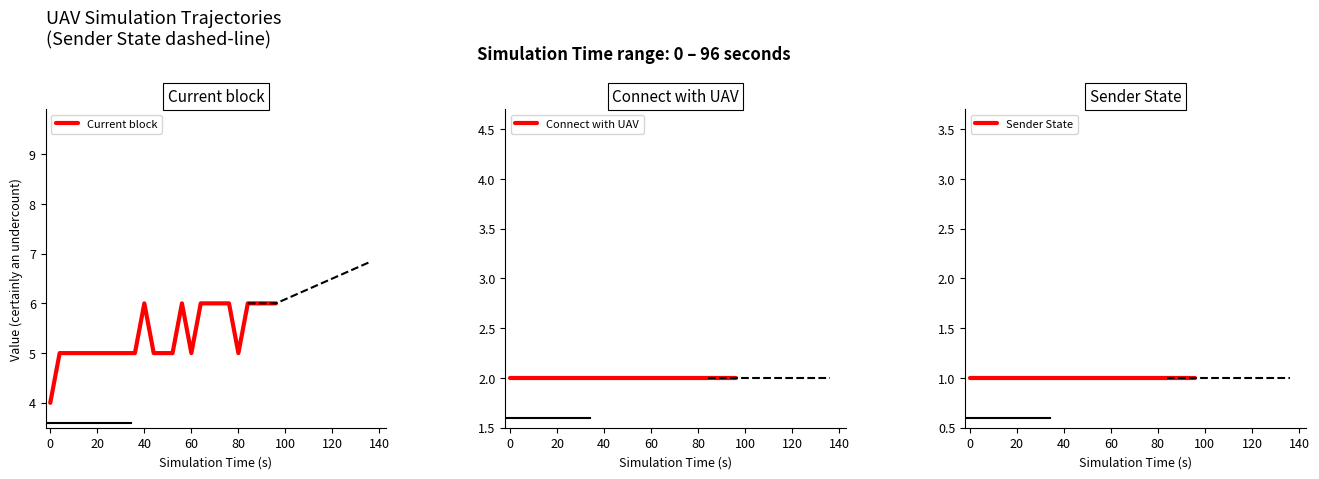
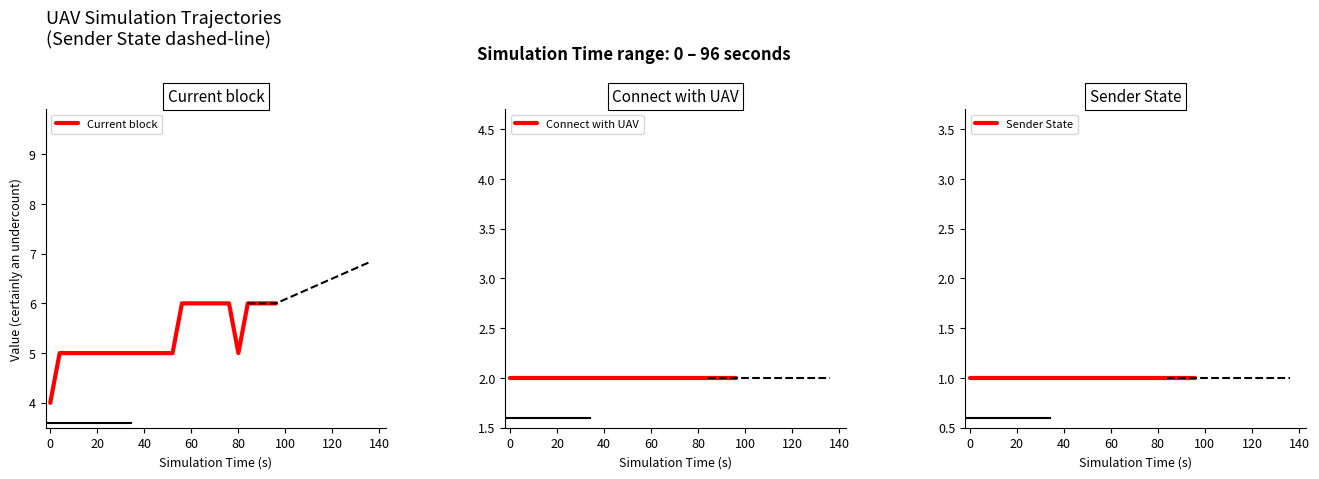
Current block, Current block, 40: 6 -> 5
Current block, Current block, 60: 5 -> 6
